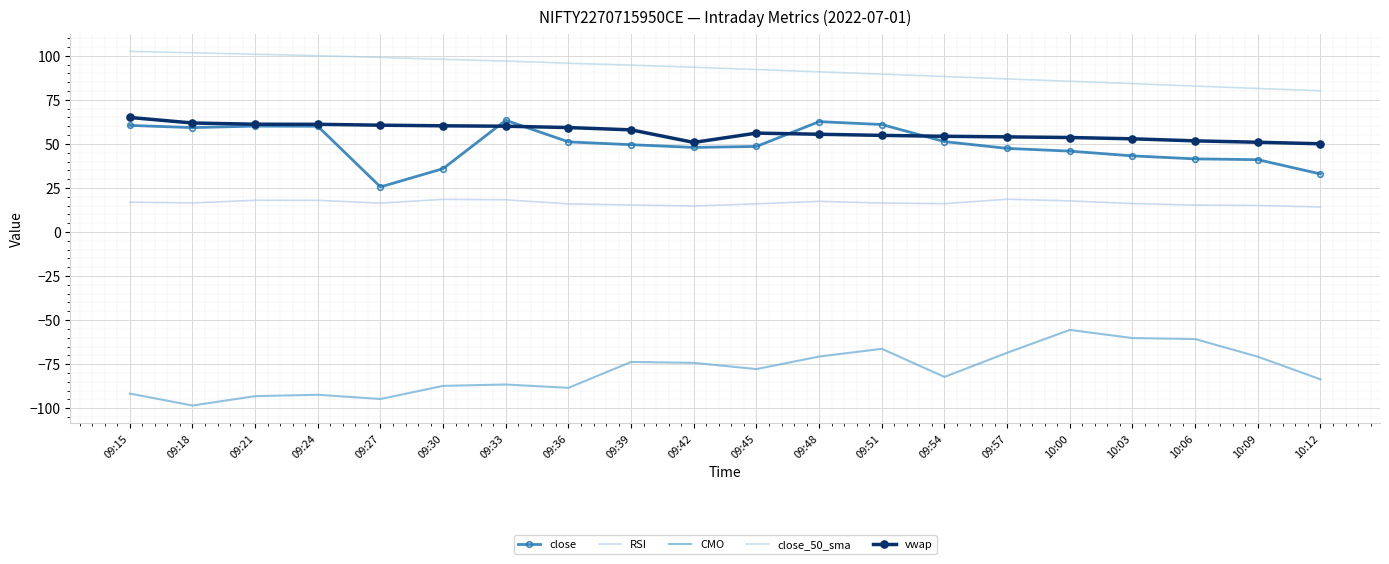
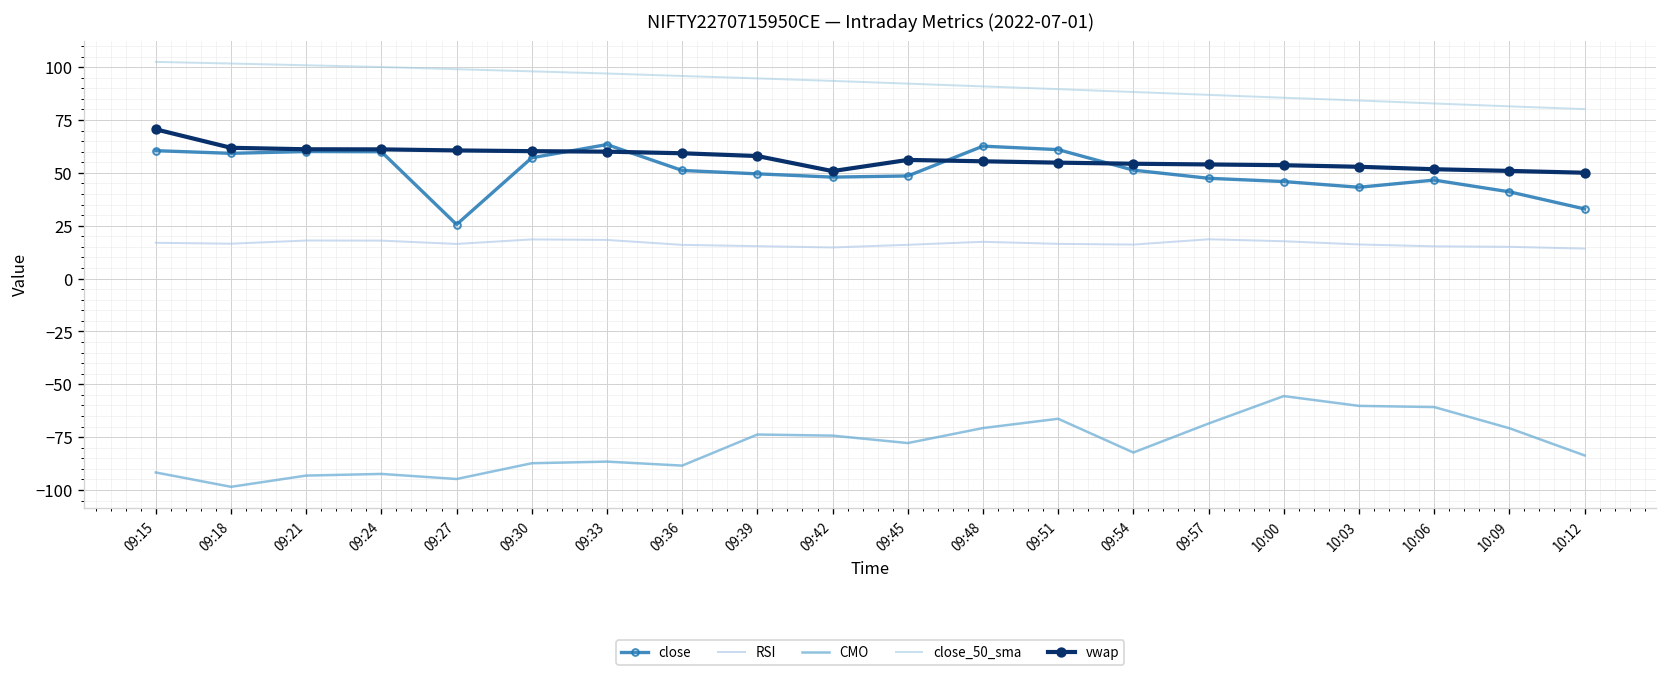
vwap, 09:15: 65 -> 71
close, 09:30: 36 -> 57
close, 10:06: 42 -> 47
